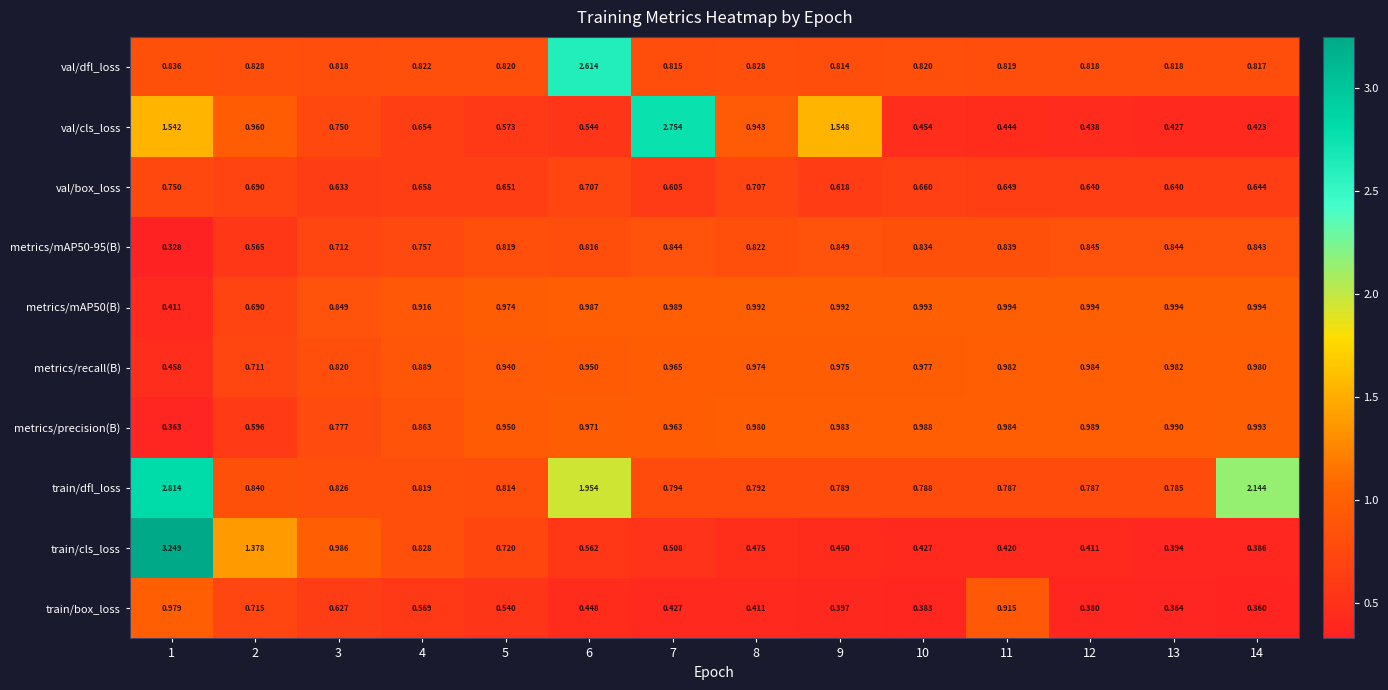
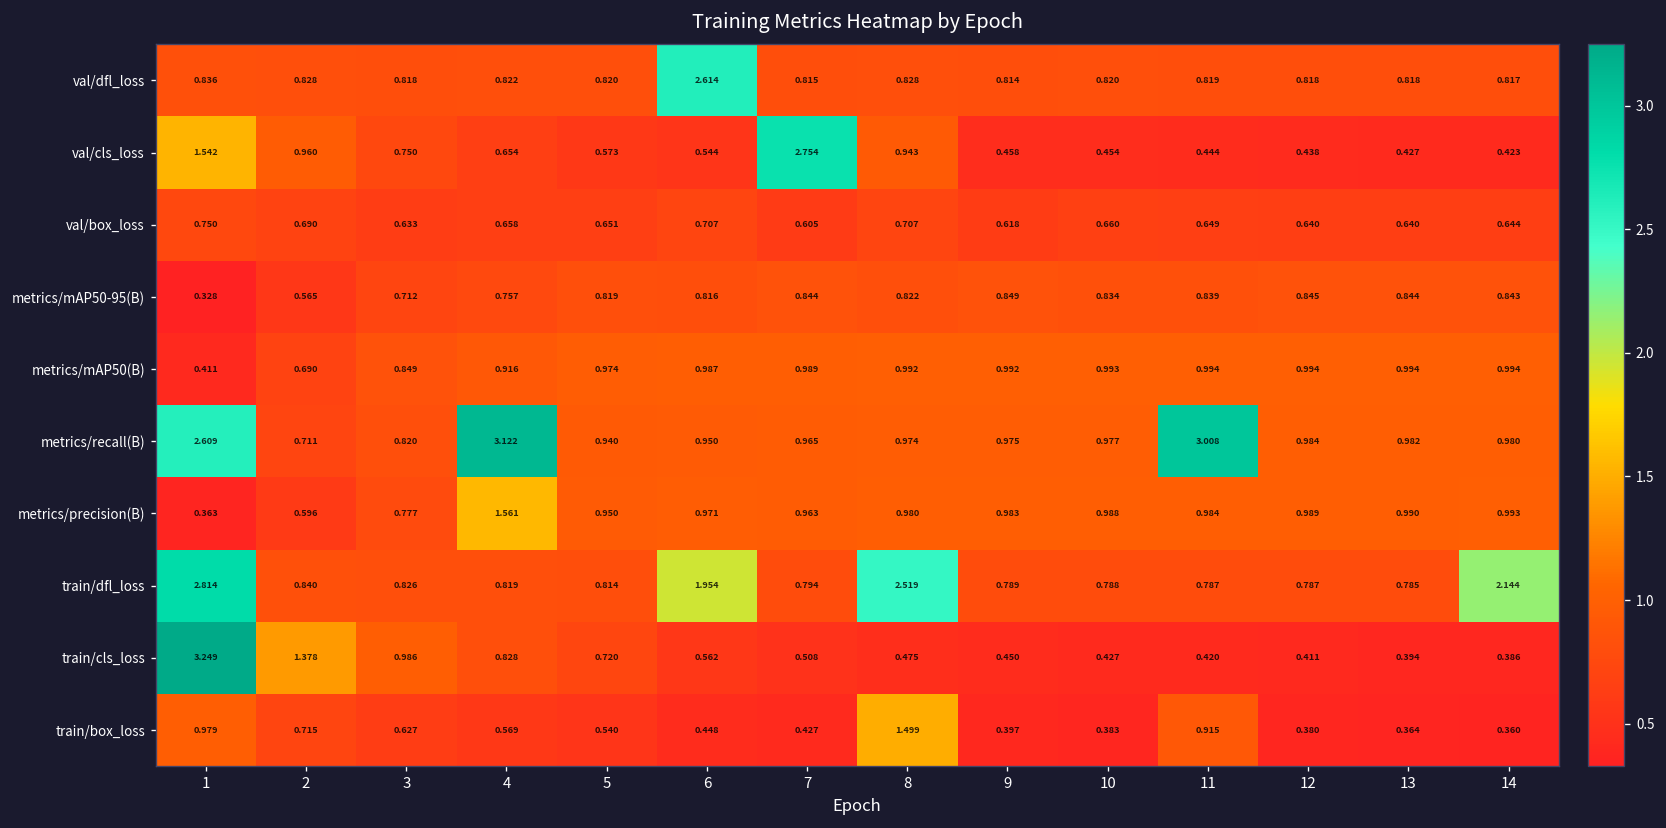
val/cls_loss, 9: 1.548 -> 0.458
metrics/recall(B), 1: 0.458 -> 2.609
metrics/recall(B), 4: 0.889 -> 3.122
metrics/recall(B), 11: 0.982 -> 3.008
metrics/precision(B), 4: 0.863 -> 1.561
train/dfl_loss, 8: 0.792 -> 2.519
train/box_loss, 8: 0.411 -> 1.499
